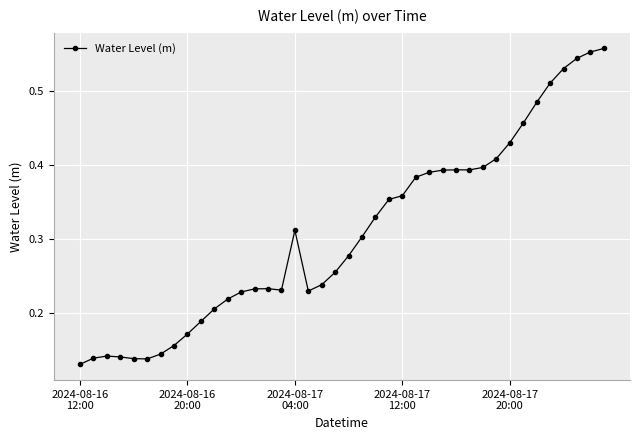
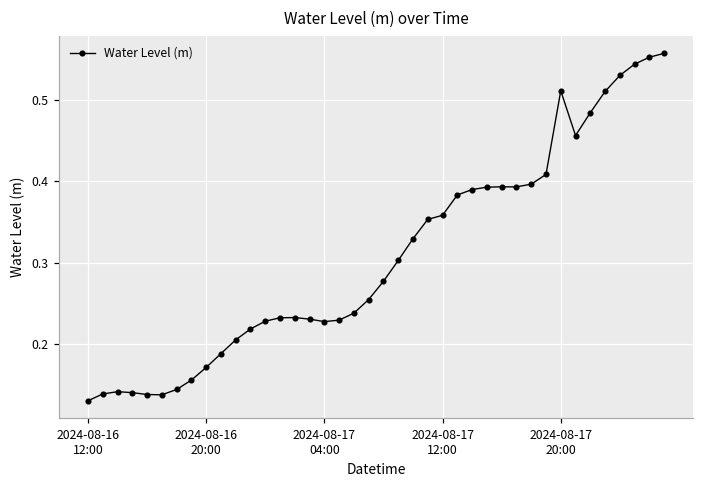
2024-08-17 04:00: 0.31 -> 0.23
2024-08-17 20:00: 0.43 -> 0.51
